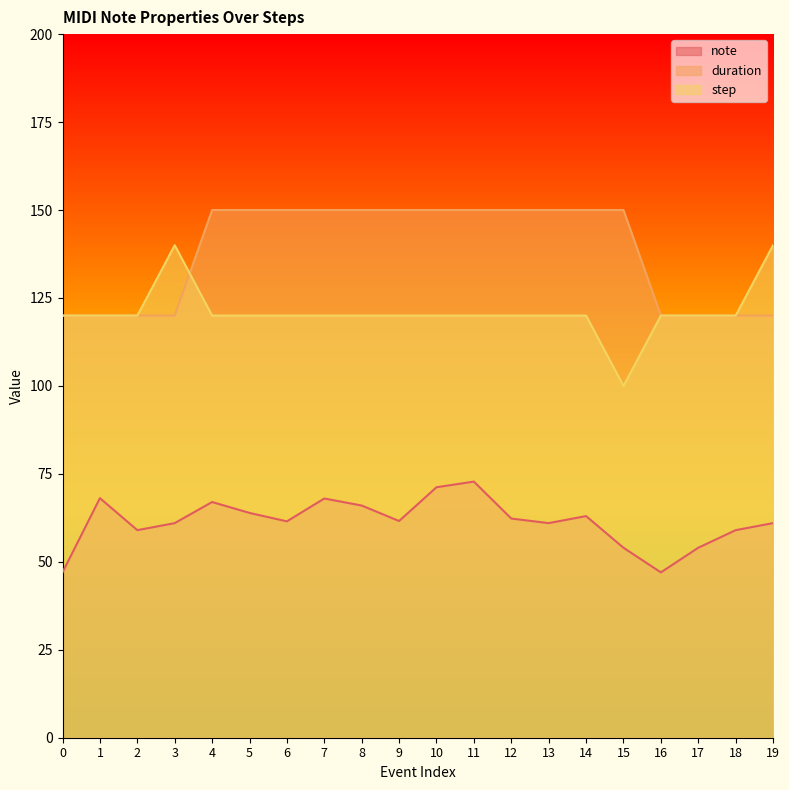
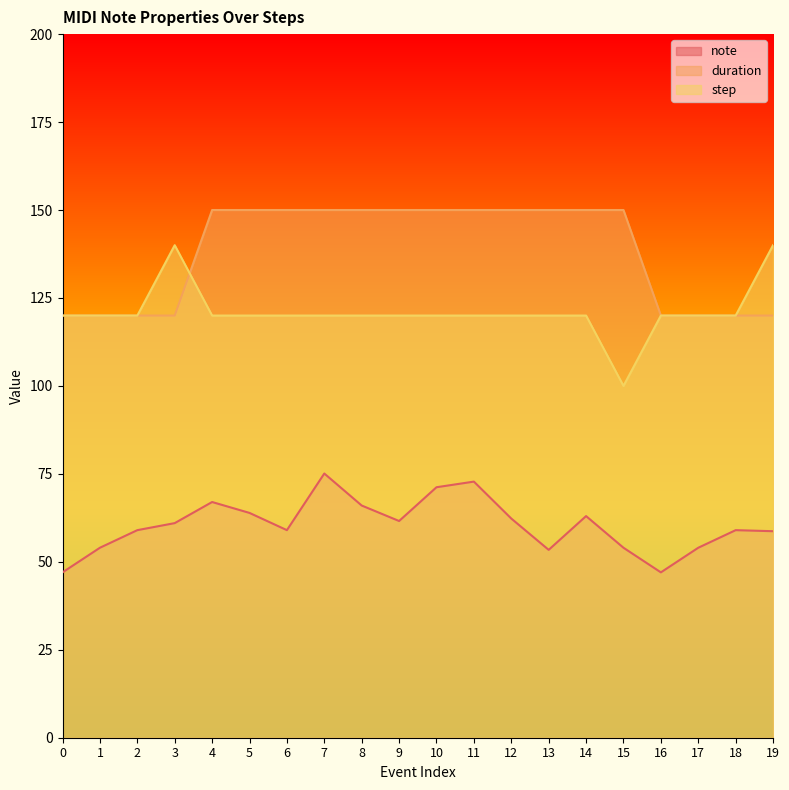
note, 1: 68 -> 54
note, 6: 62 -> 59
note, 7: 68 -> 75
note, 13: 61 -> 53
note, 19: 61 -> 59
